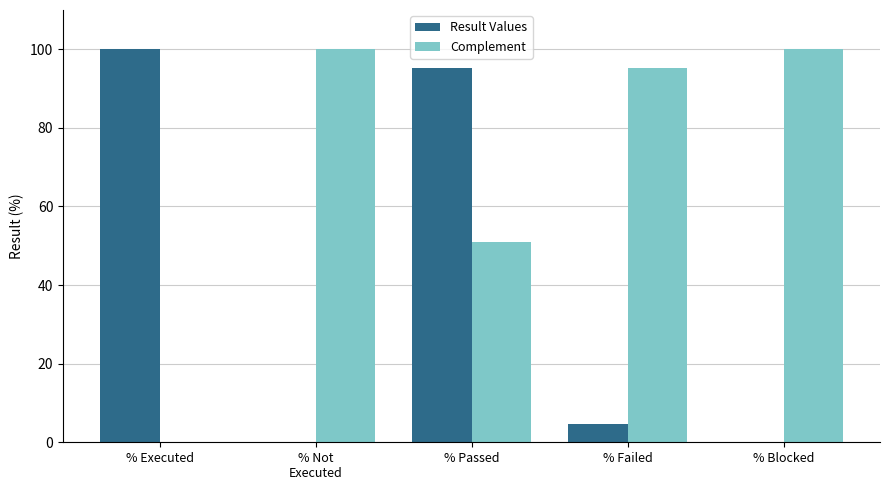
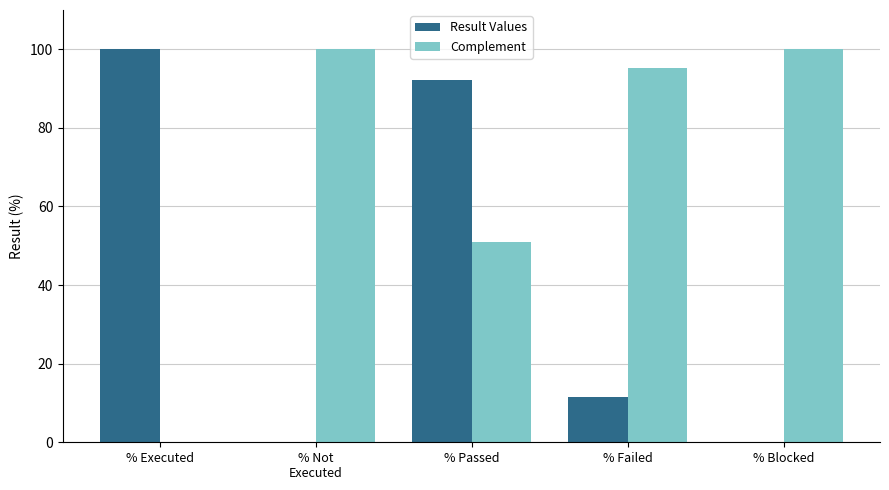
Result Values, % Passed: 95 -> 92
Result Values, % Failed: 5 -> 11
